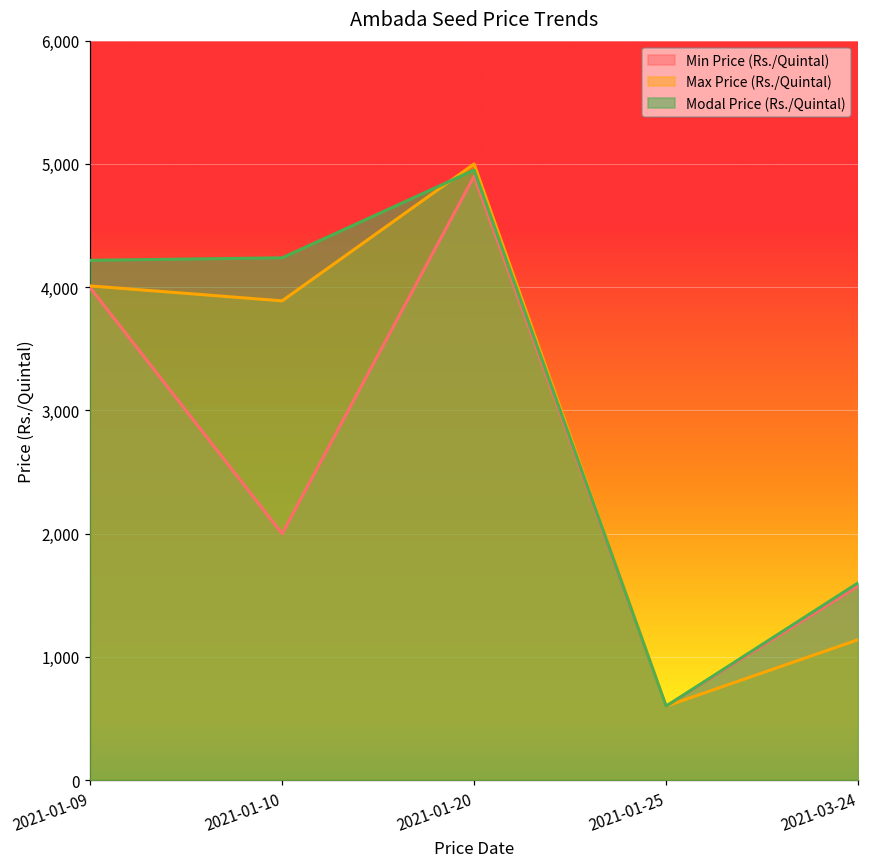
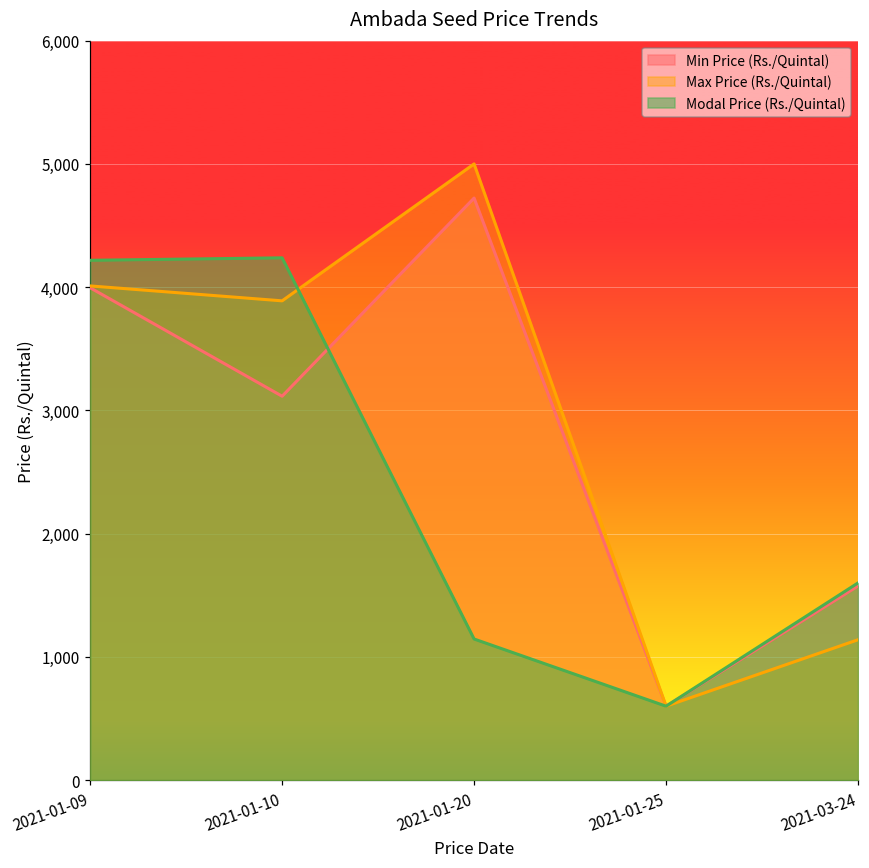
Min Price (Rs./Quintal), 2021-01-10: 2,000 -> 3,120
Min Price (Rs./Quintal), 2021-01-20: 4,900 -> 4,720
Modal Price (Rs./Quintal), 2021-01-20: 4,950 -> 1,150
